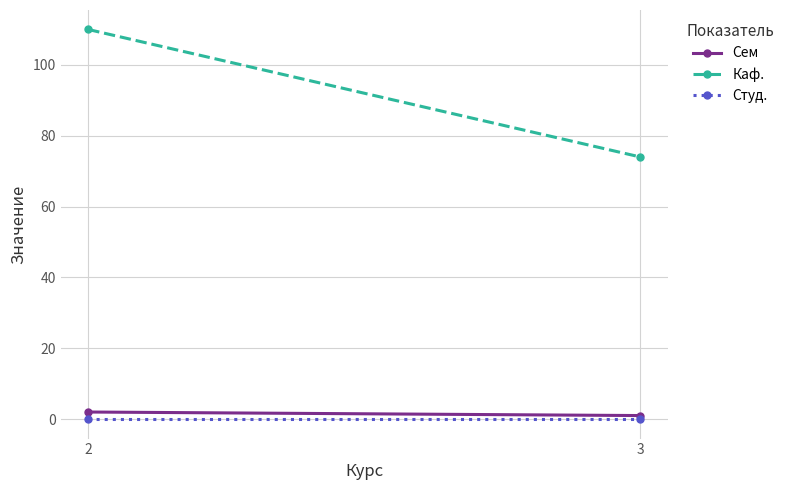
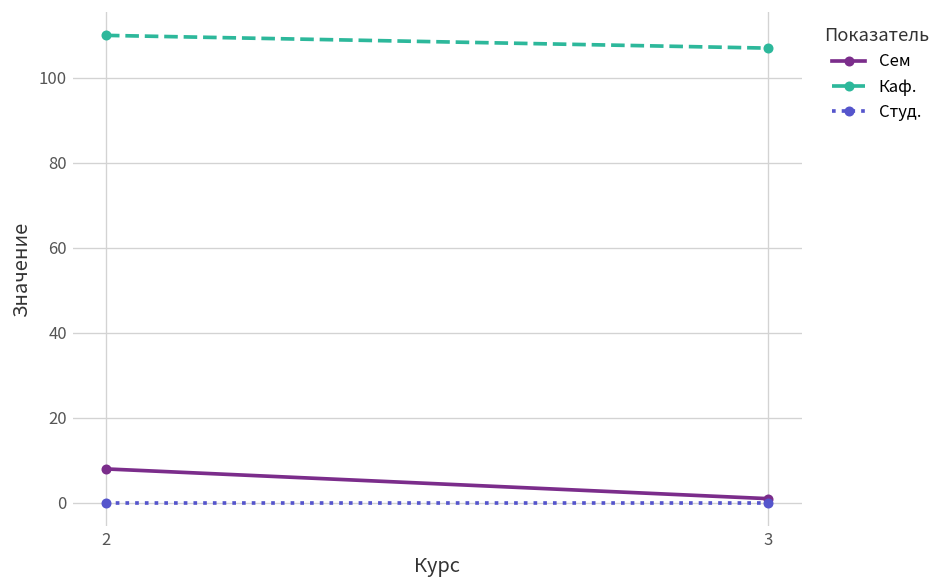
Сем, 2: 2 -> 8
Каф., 3: 74 -> 107
